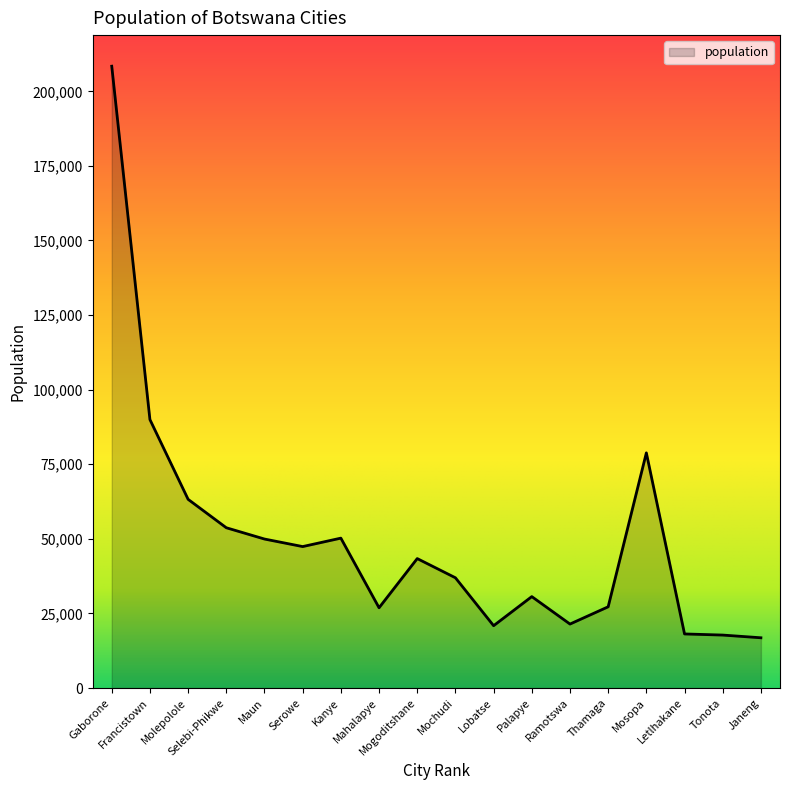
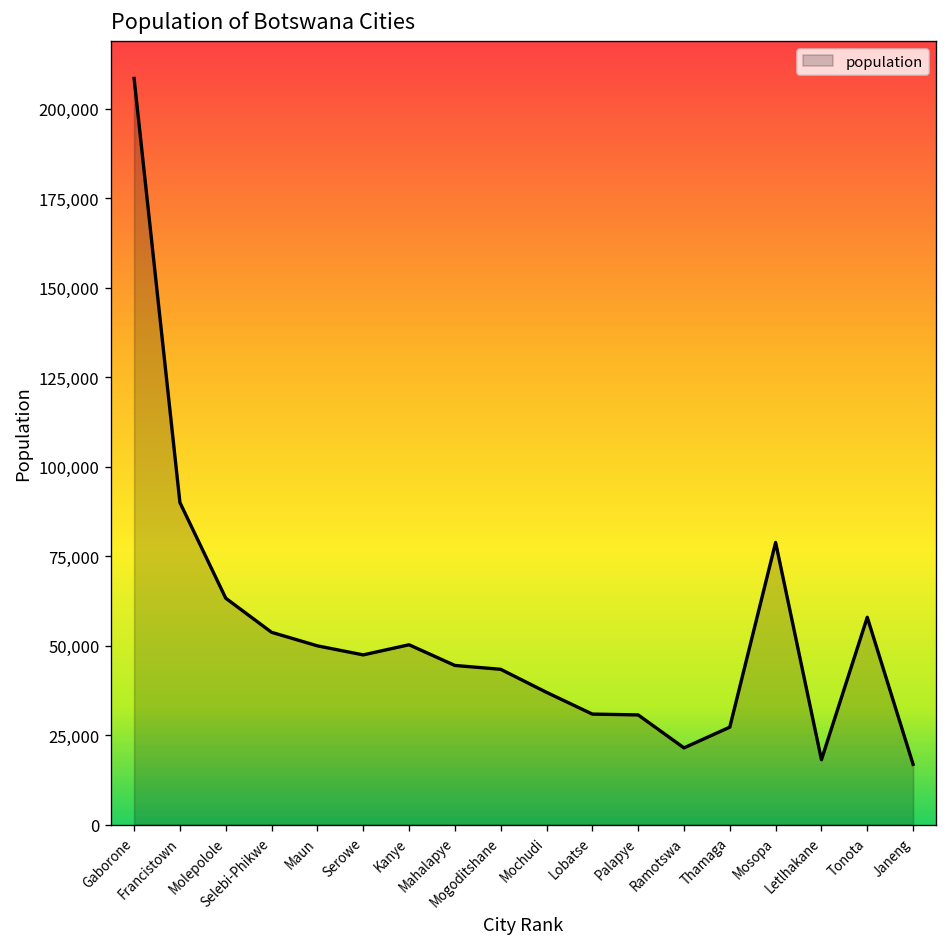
Mahalapye: 27,000 -> 44,000
Lobatse: 21,000 -> 31,000
Tonota: 18,000 -> 58,000
